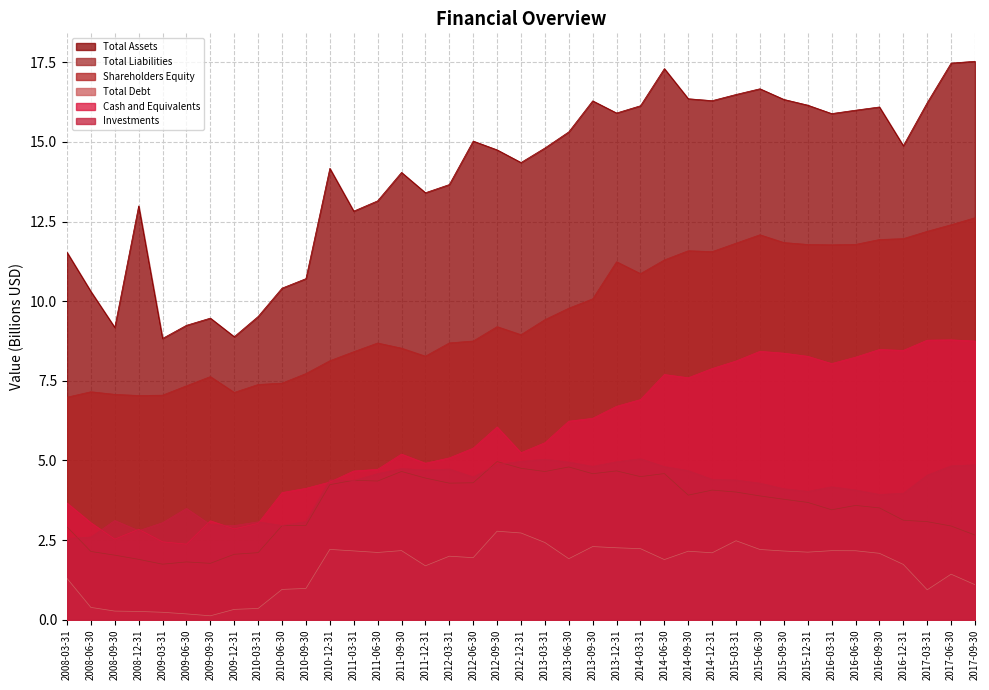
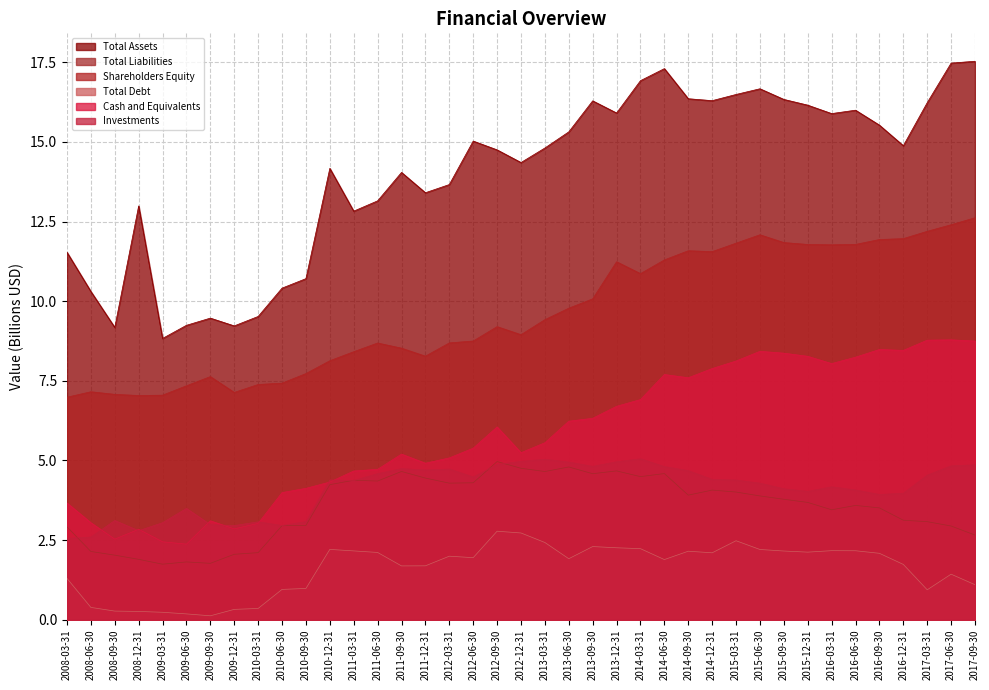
Total Assets, 2009-12-31: 8.9 -> 9.2
Total Debt, 2011-09-30: 2.2 -> 1.7
Total Assets, 2014-03-31: 16.1 -> 16.9
Total Assets, 2016-09-30: 16.1 -> 15.5
